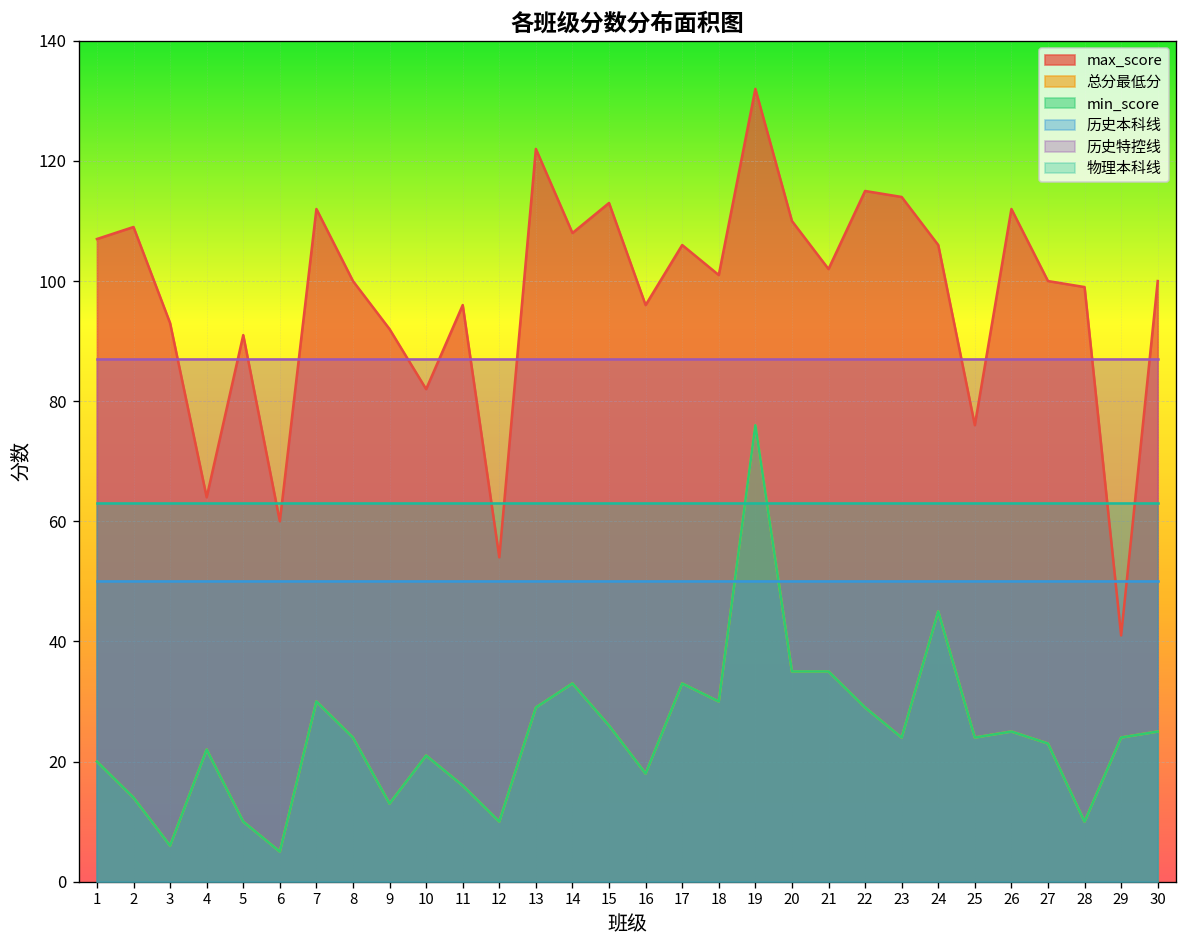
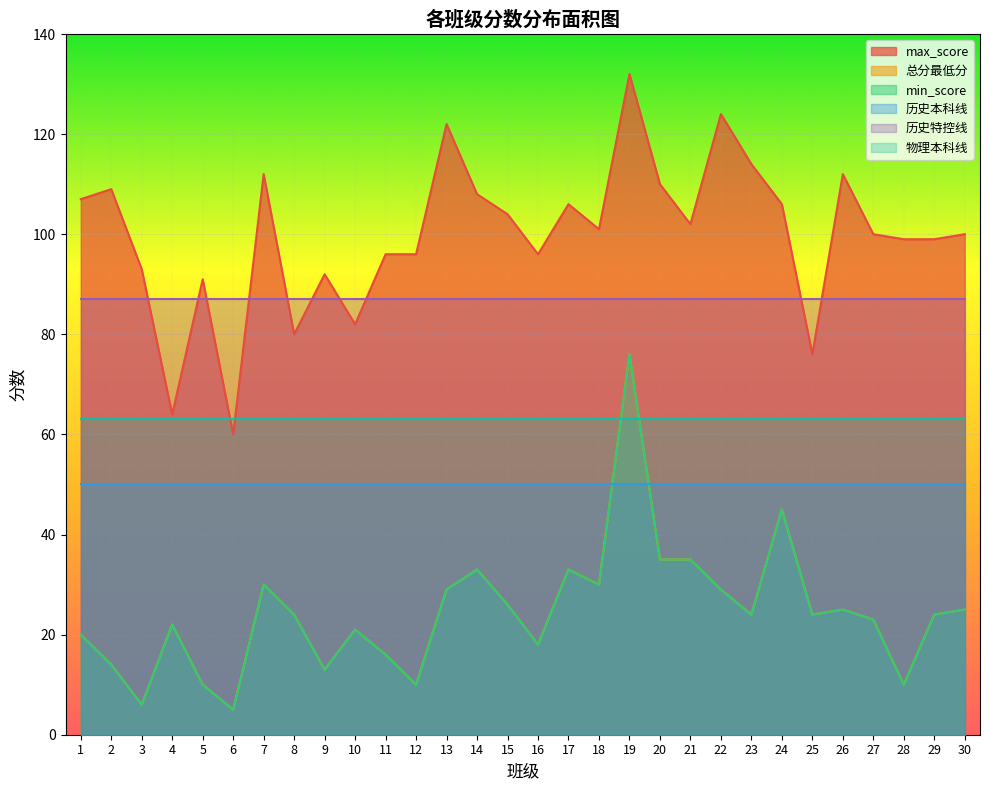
max_score, 8: 100 -> 80
max_score, 12: 54 -> 96
max_score, 15: 113 -> 104
max_score, 22: 115 -> 124
max_score, 29: 41 -> 99
